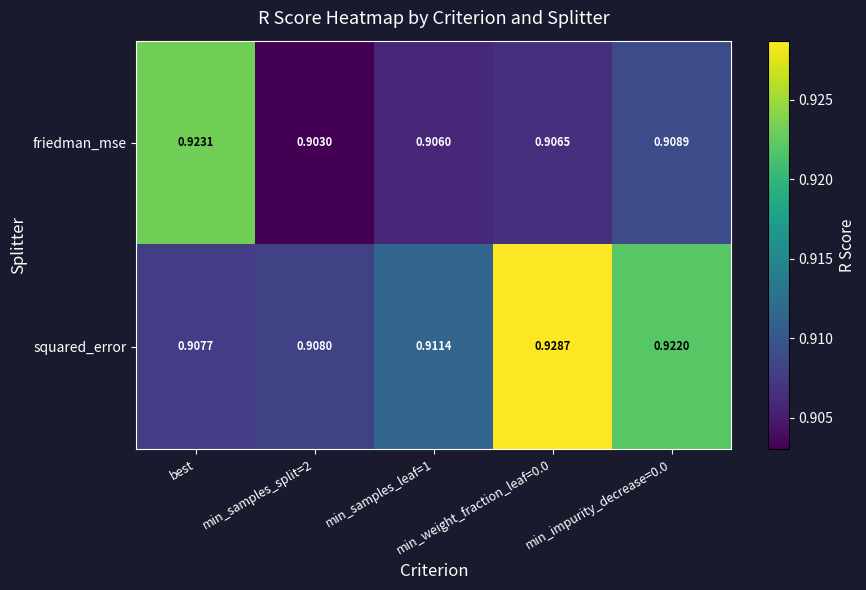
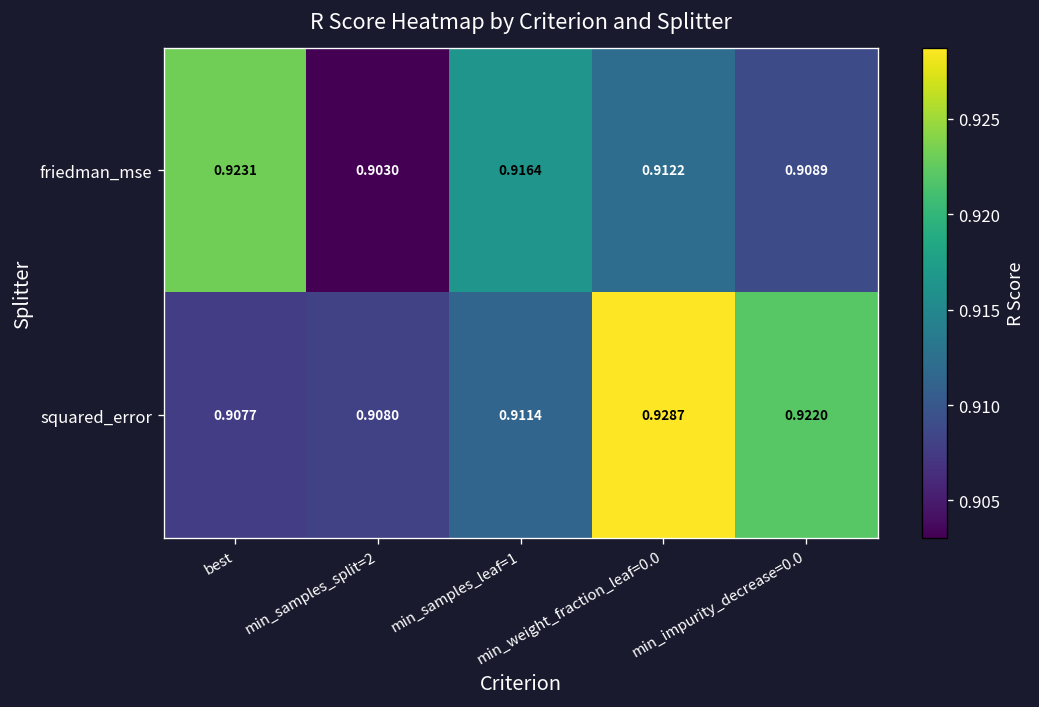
friedman_mse, min_samples_leaf=1: 0.9060 -> 0.9164
friedman_mse, min_weight_fraction_leaf=0.0: 0.9065 -> 0.9122
